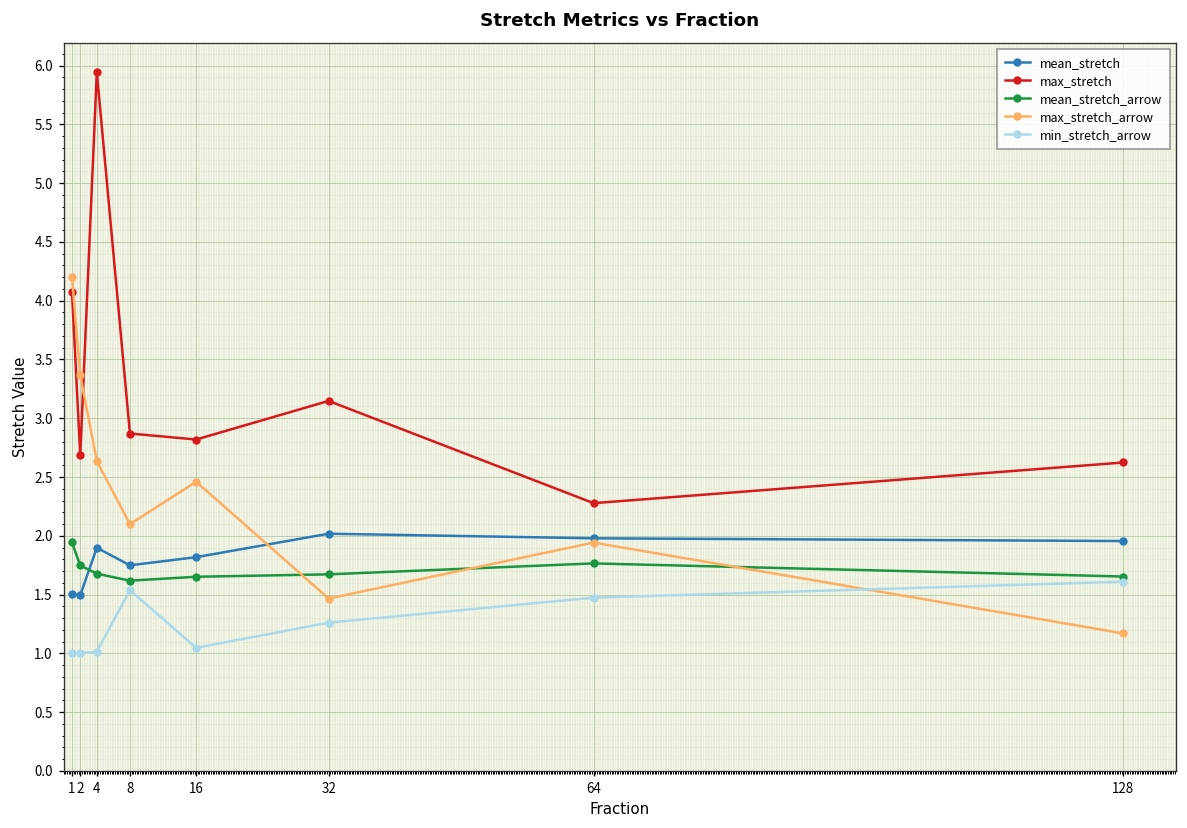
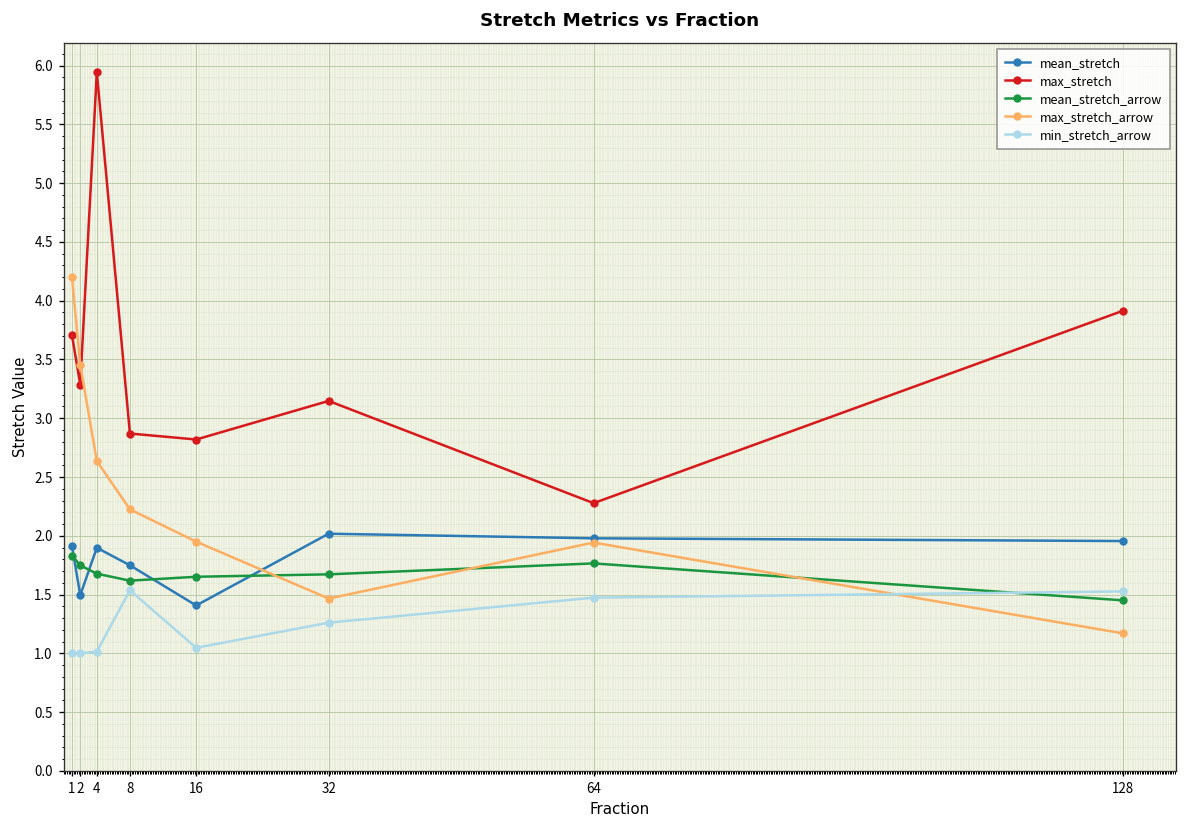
mean_stretch, 1: 1.5 -> 1.9
max_stretch, 1: 4.1 -> 3.7
mean_stretch_arrow, 1: 1.9 -> 1.8
max_stretch, 2: 2.7 -> 3.3
max_stretch_arrow, 2: 3.4 -> 3.5
max_stretch_arrow, 8: 2.1 -> 2.2
mean_stretch, 16: 1.8 -> 1.4
max_stretch_arrow, 16: 2.5 -> 2.0
max_stretch, 128: 2.6 -> 3.9
mean_stretch_arrow, 128: 1.7 -> 1.5
min_stretch_arrow, 128: 1.6 -> 1.5
